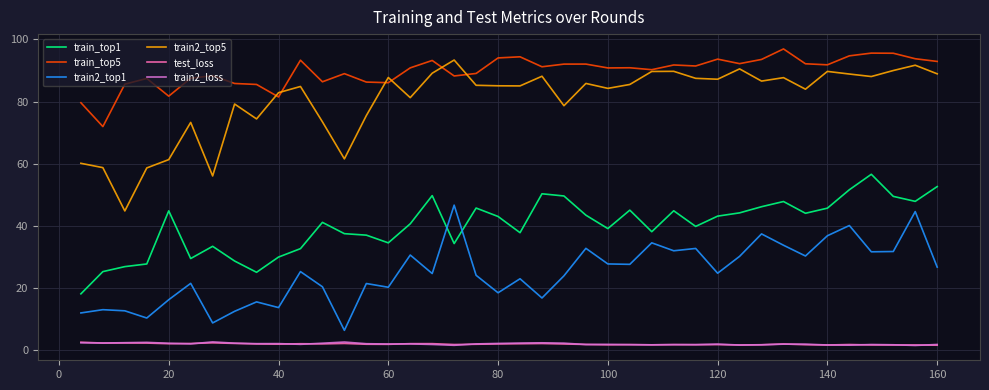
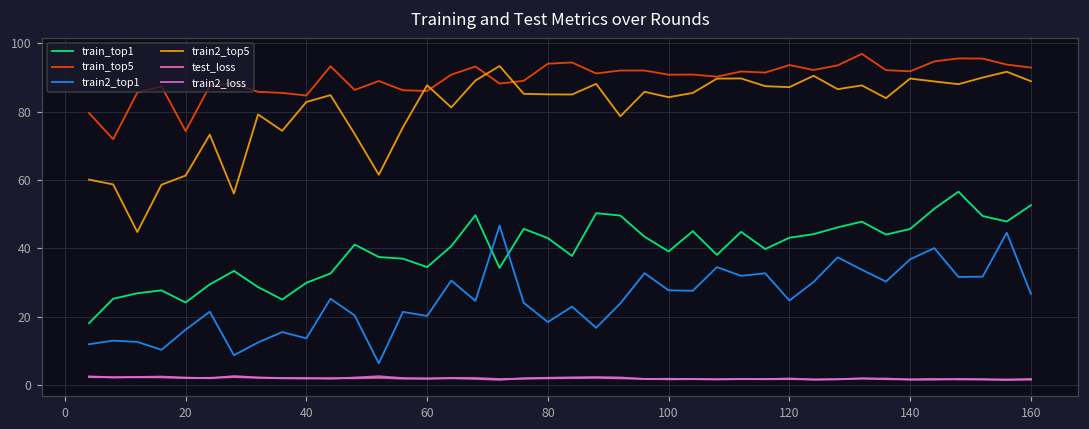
train_top1, 20: 45 -> 24
train_top5, 20: 82 -> 74
train_top5, 40: 81 -> 85
